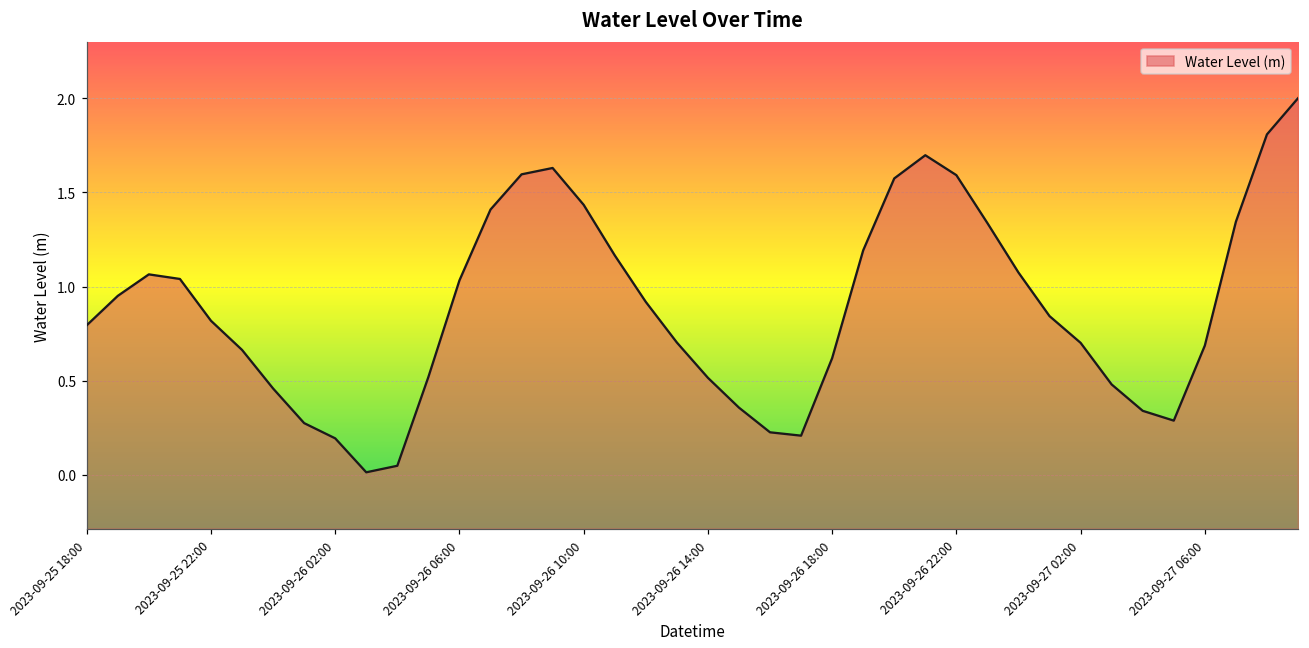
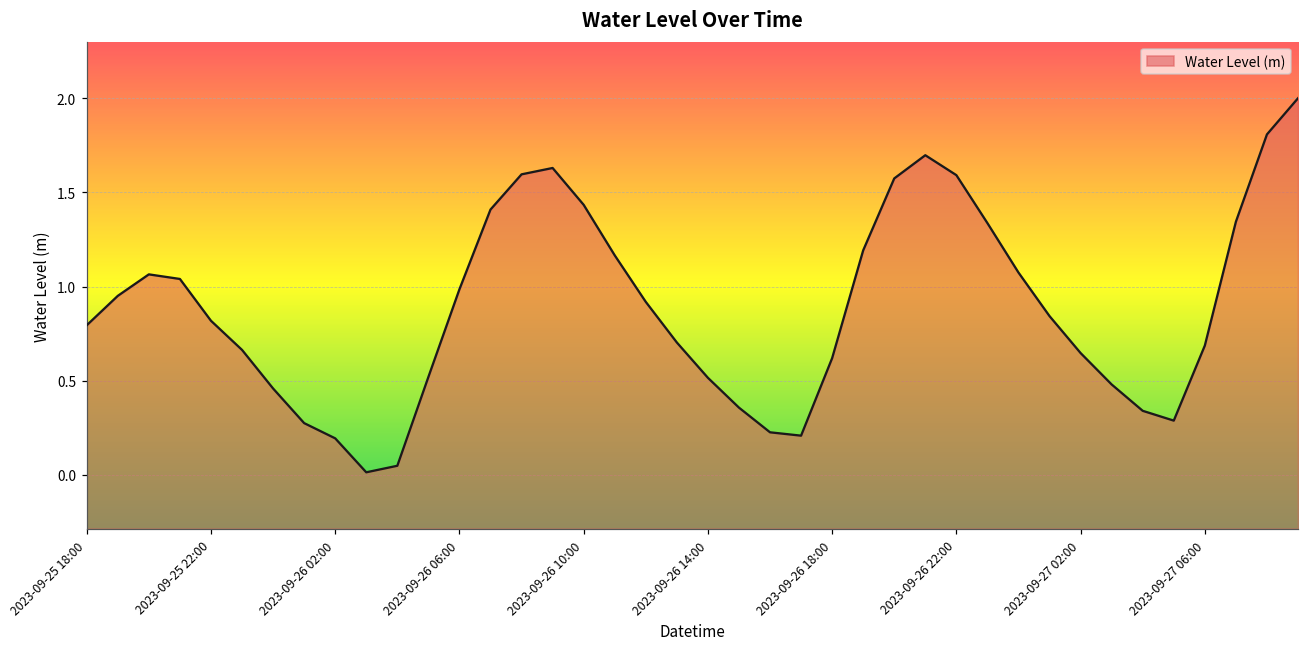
2023-09-26 06:00: 1.03 -> 0.99
2023-09-27 02:00: 0.70 -> 0.65
